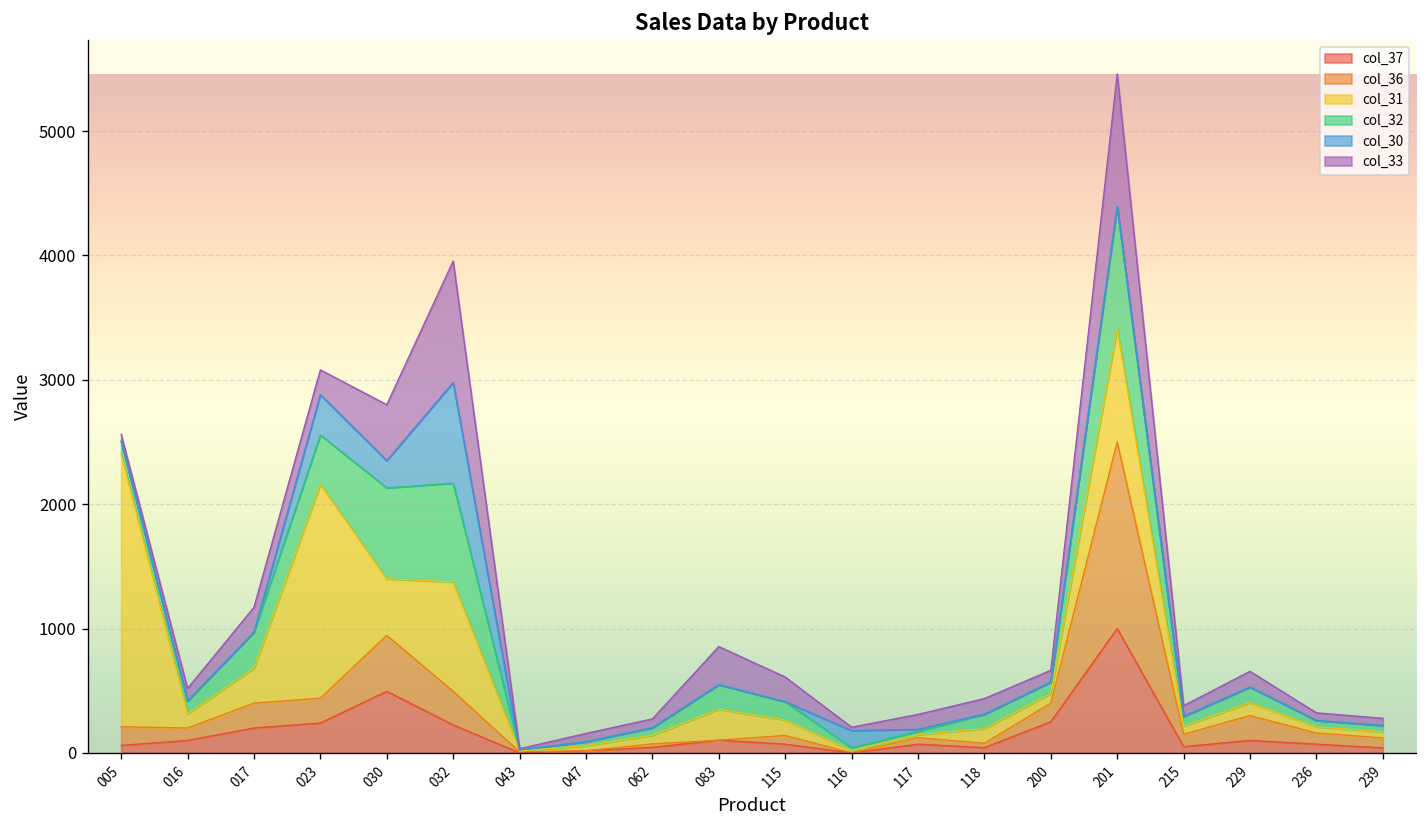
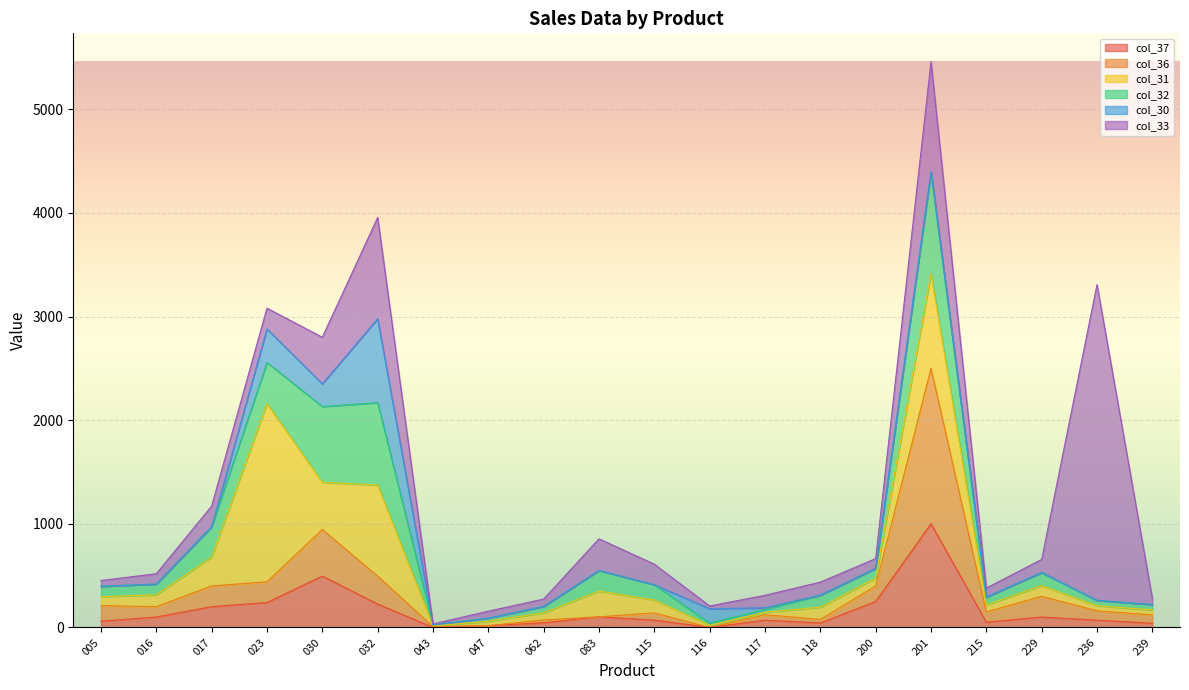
col_31, 005: 2200 -> 90
col_33, 236: 60 -> 3050
